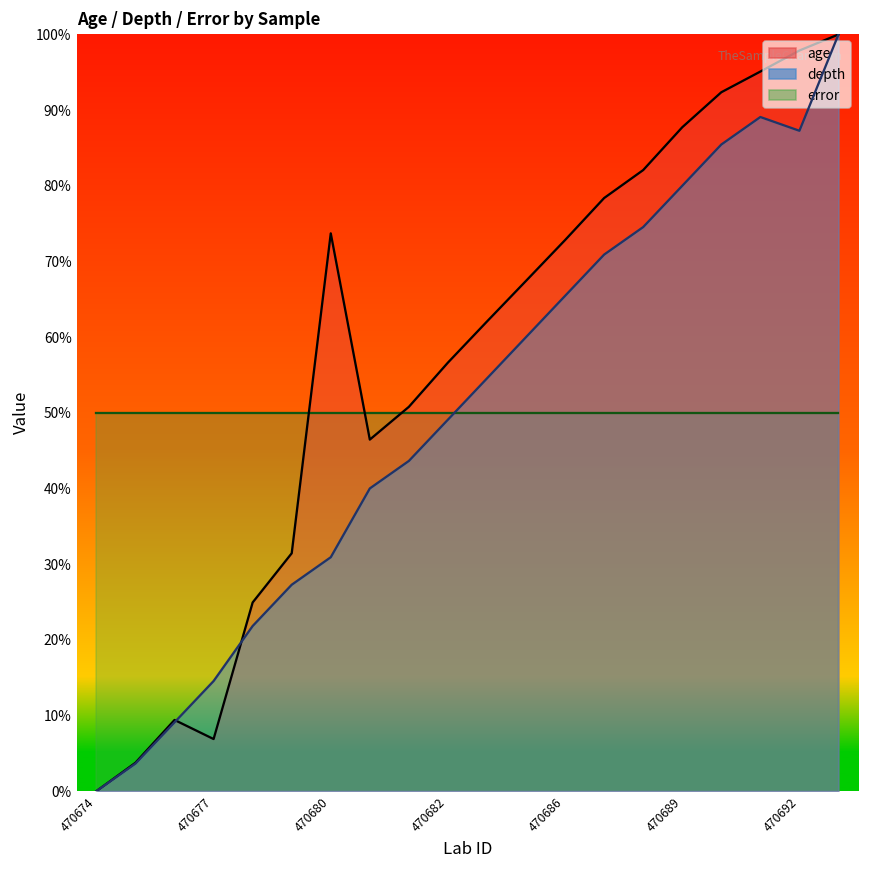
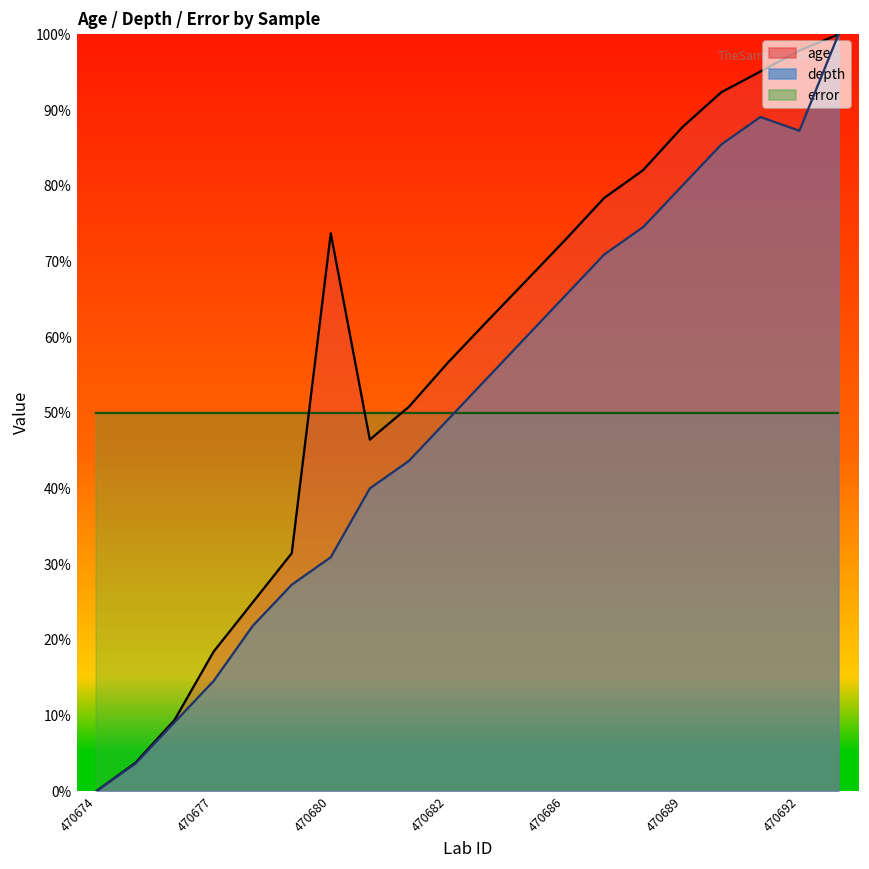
age, 470677: 7% -> 18%
